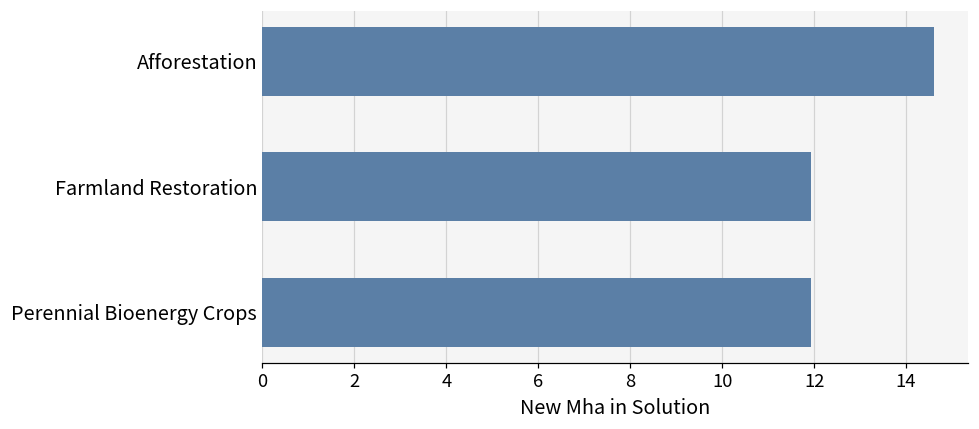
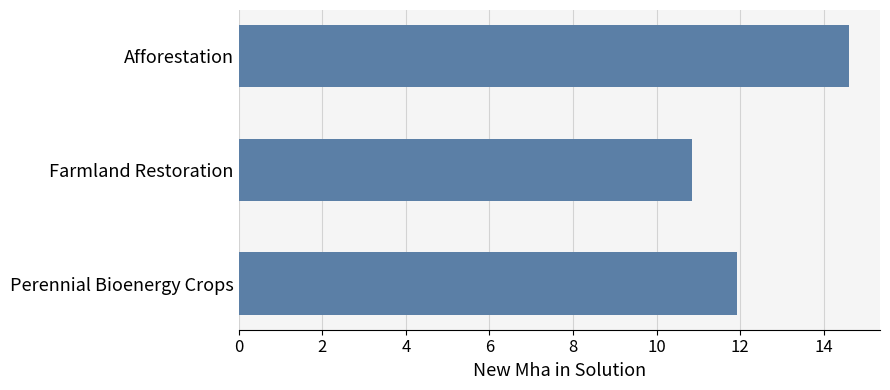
Farmland Restoration: 11.9 -> 10.8
